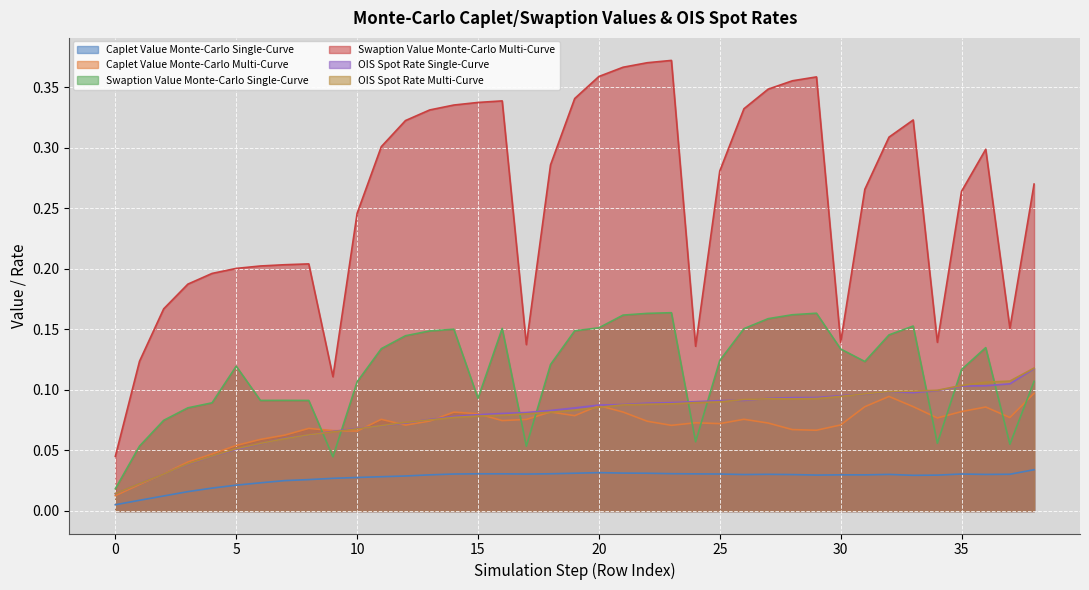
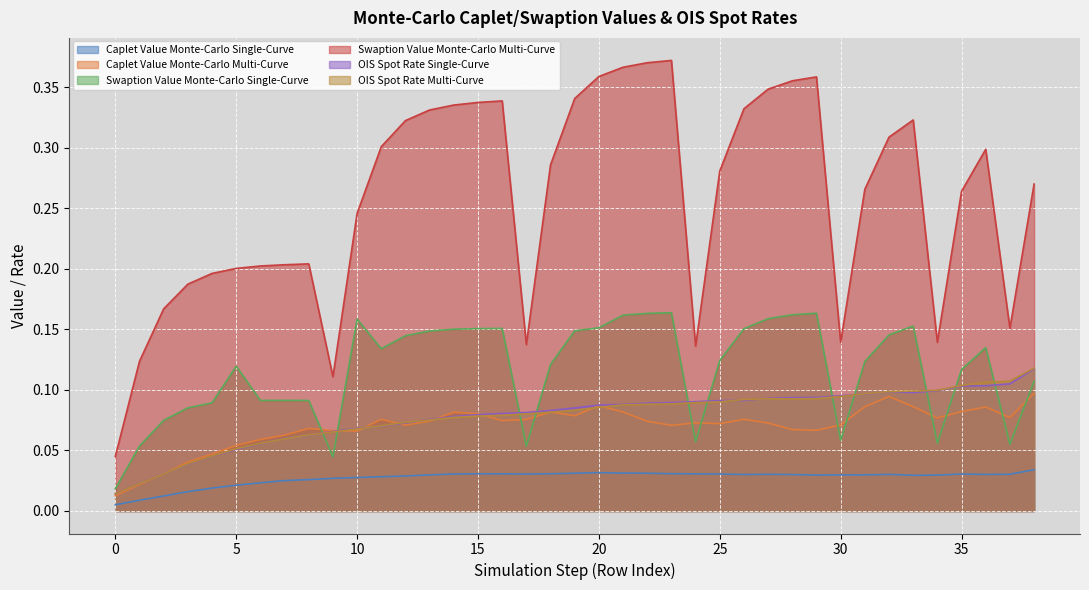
Swaption Value Monte-Carlo Single-Curve, 10: 0.107 -> 0.158
Swaption Value Monte-Carlo Single-Curve, 15: 0.093 -> 0.151
Swaption Value Monte-Carlo Single-Curve, 30: 0.134 -> 0.058
